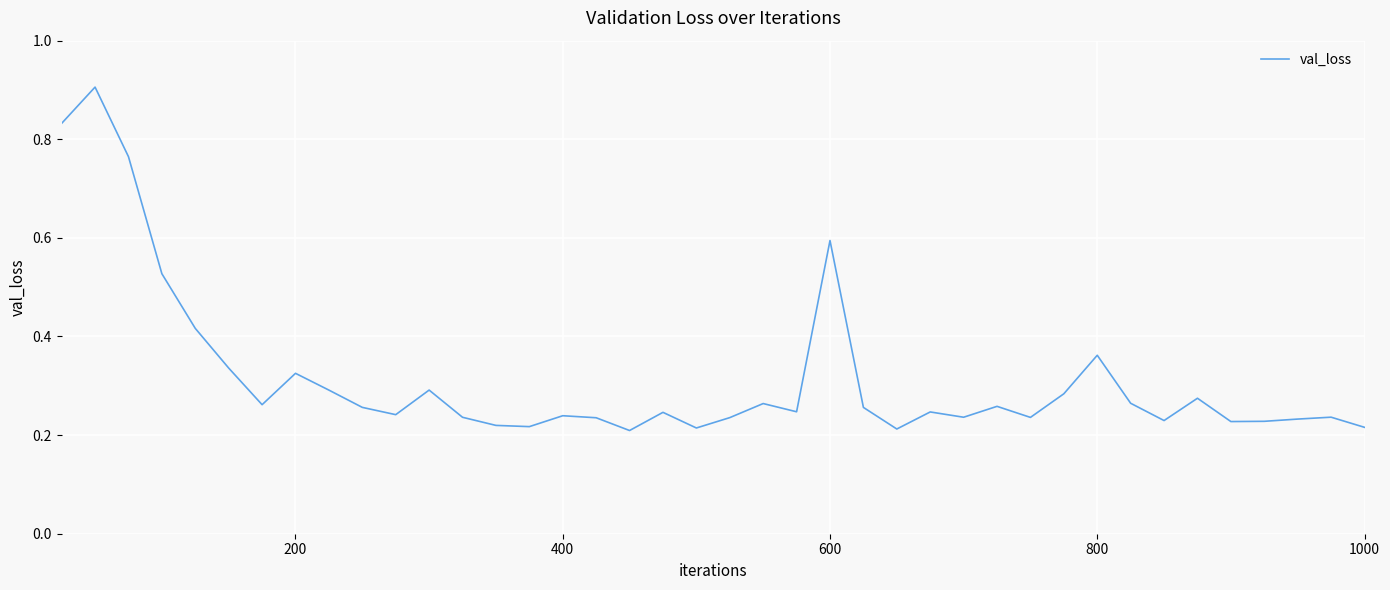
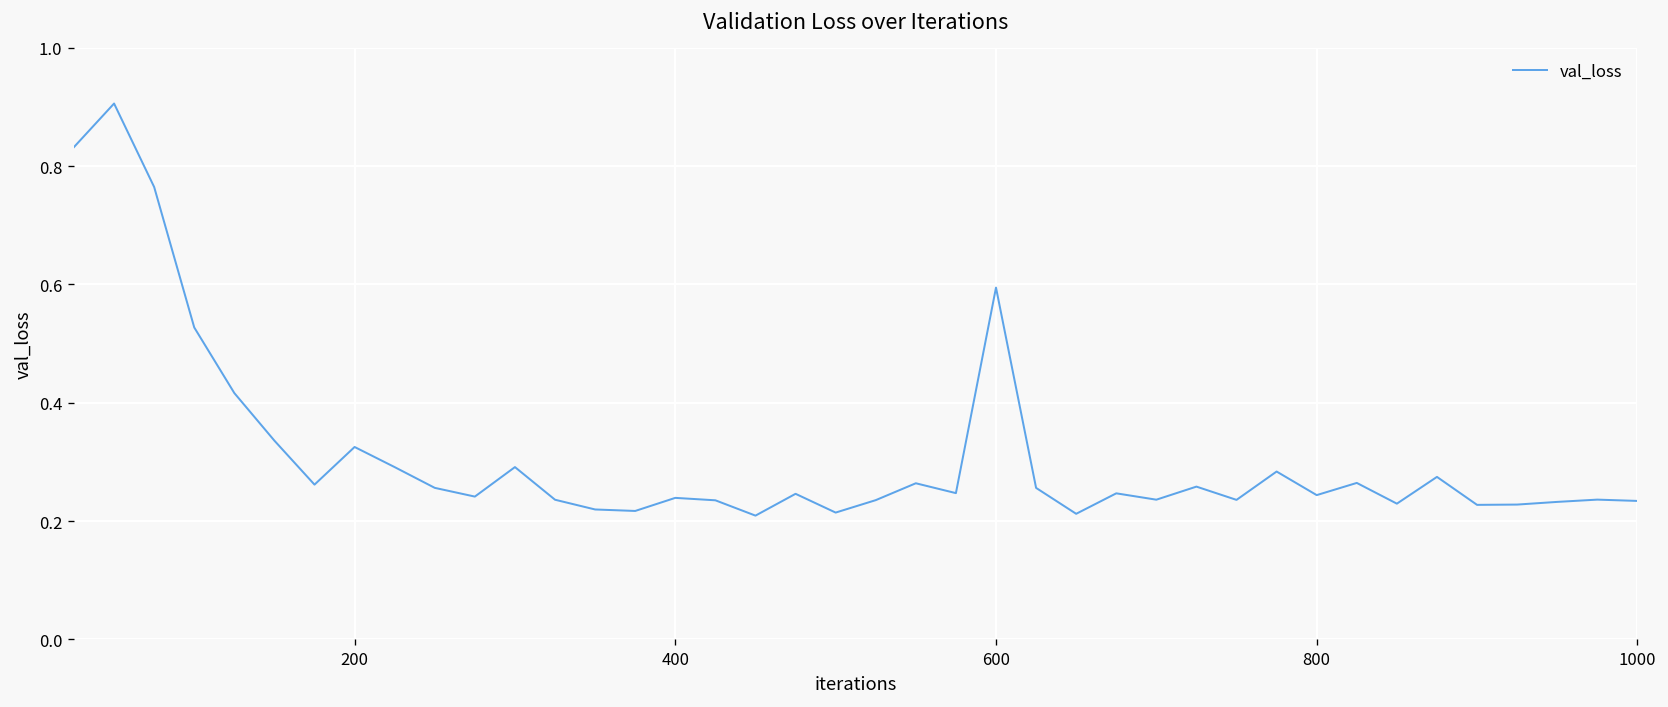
800: 0.36 -> 0.24
1000: 0.22 -> 0.23
